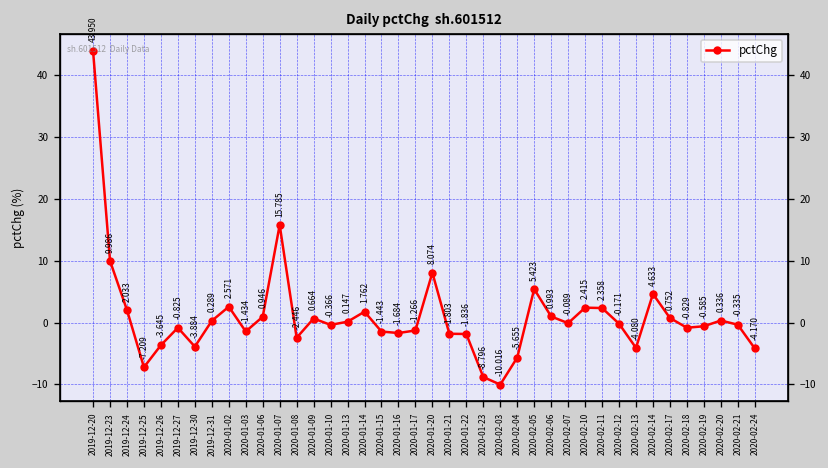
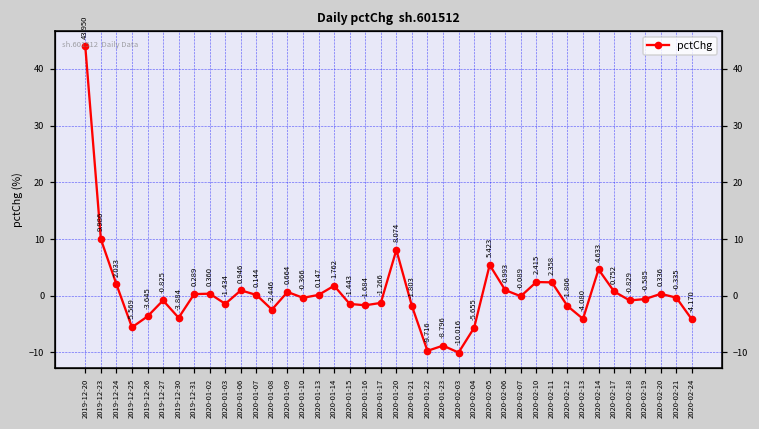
2019-12-25: -7.209 -> -5.569
2020-01-02: 2.571 -> 0.360
2020-01-07: 15.785 -> 0.144
2020-01-22: -1.836 -> -9.716
2020-02-12: -0.171 -> -1.806
